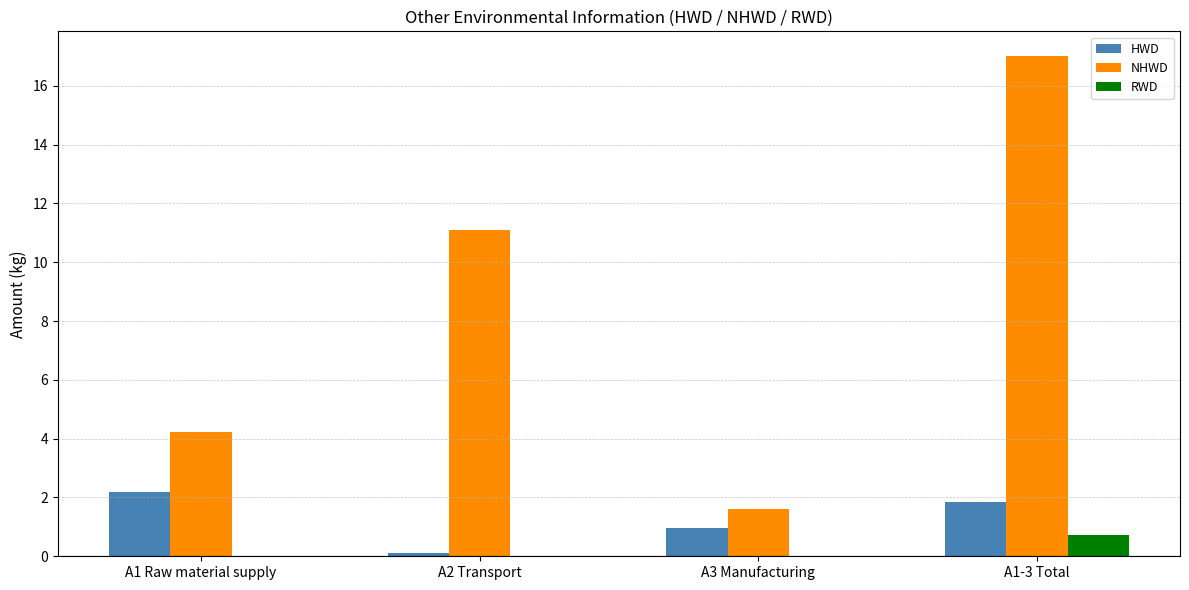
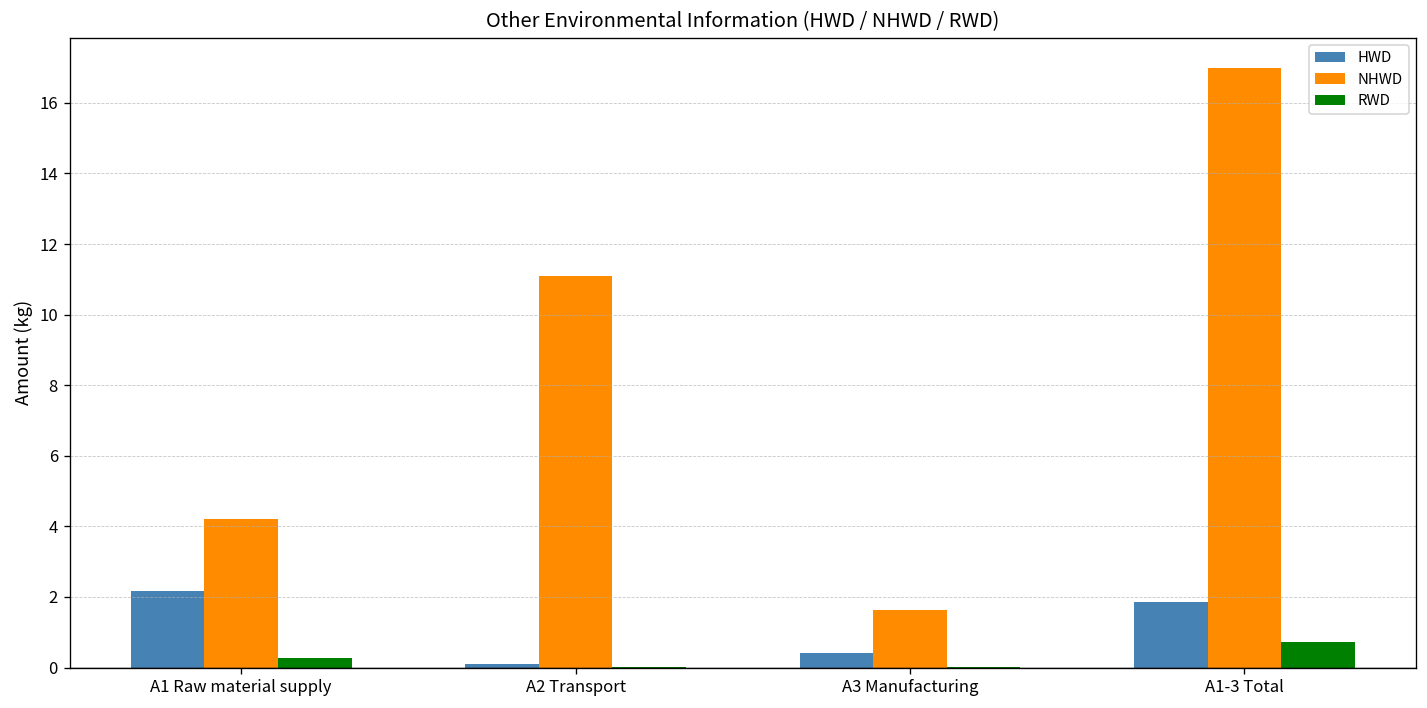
RWD, A1 Raw material supply: 0.0 -> 0.3
HWD, A3 Manufacturing: 1.0 -> 0.4
